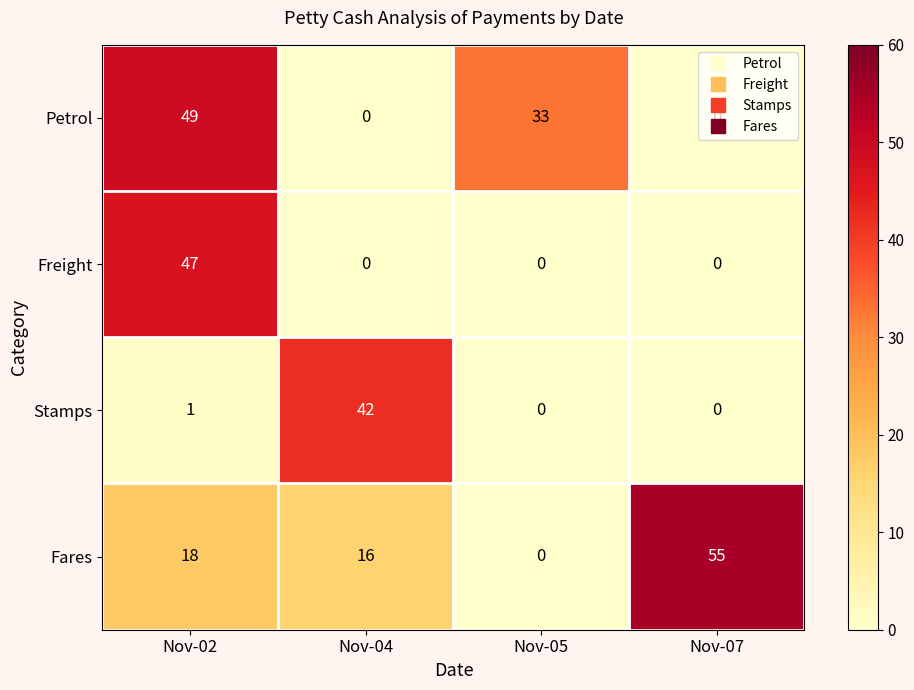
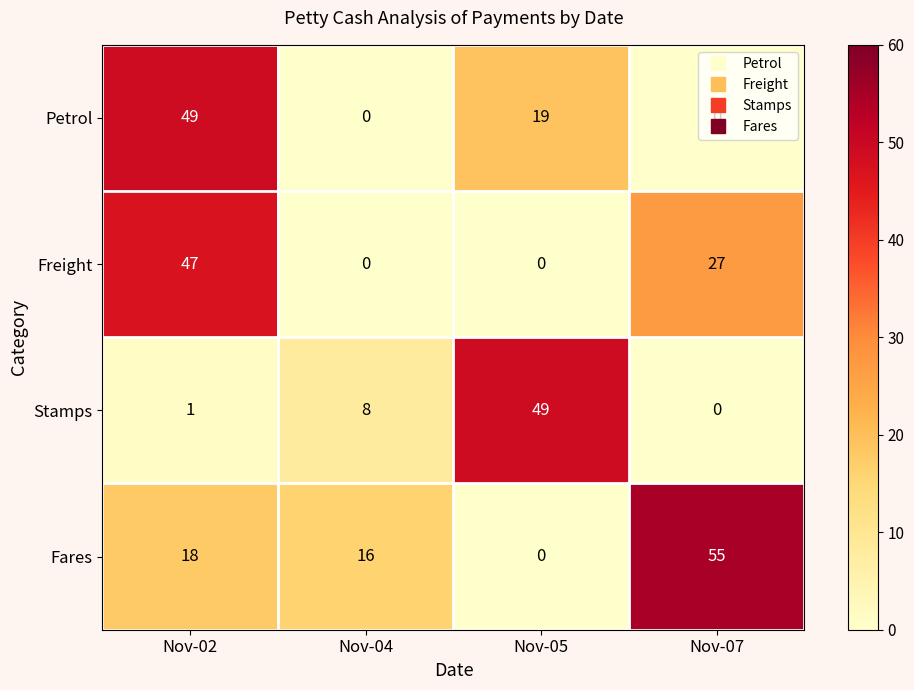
Petrol, Nov-05: 33 -> 19
Freight, Nov-07: 0 -> 27
Stamps, Nov-04: 42 -> 8
Stamps, Nov-05: 0 -> 49
